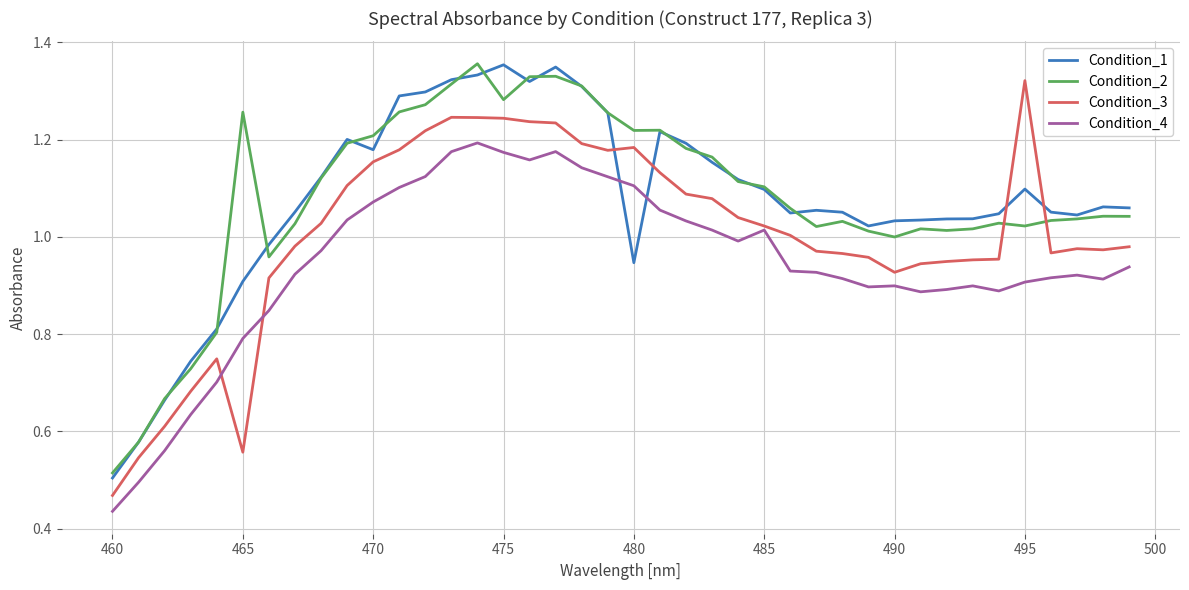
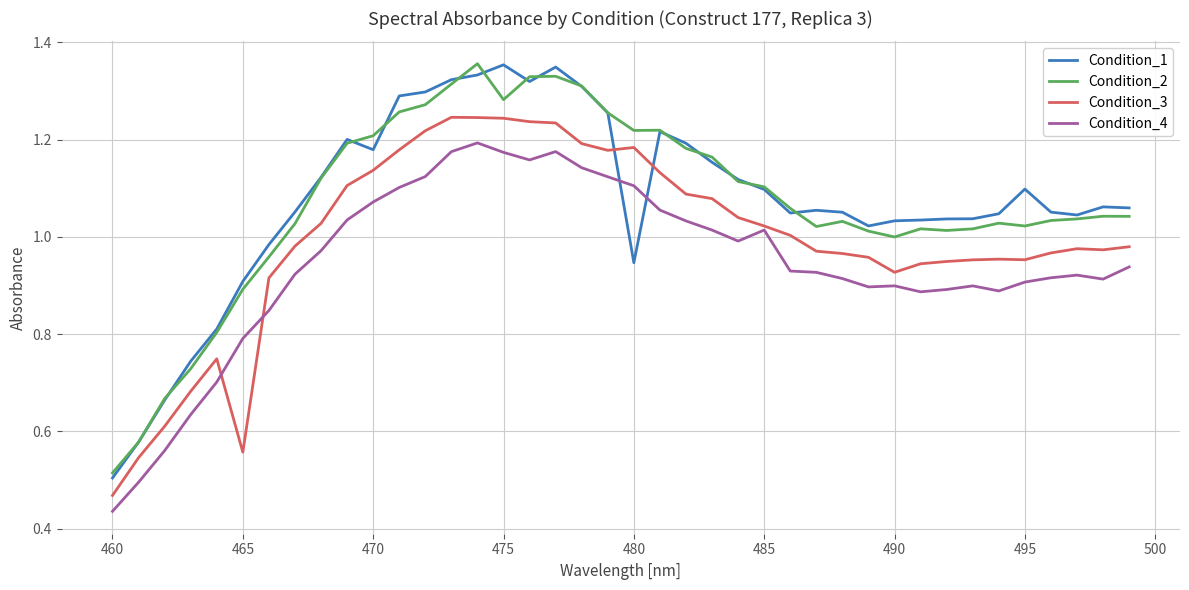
Condition_2, 465: 1.26 -> 0.89
Condition_3, 470: 1.15 -> 1.14
Condition_3, 495: 1.32 -> 0.95
